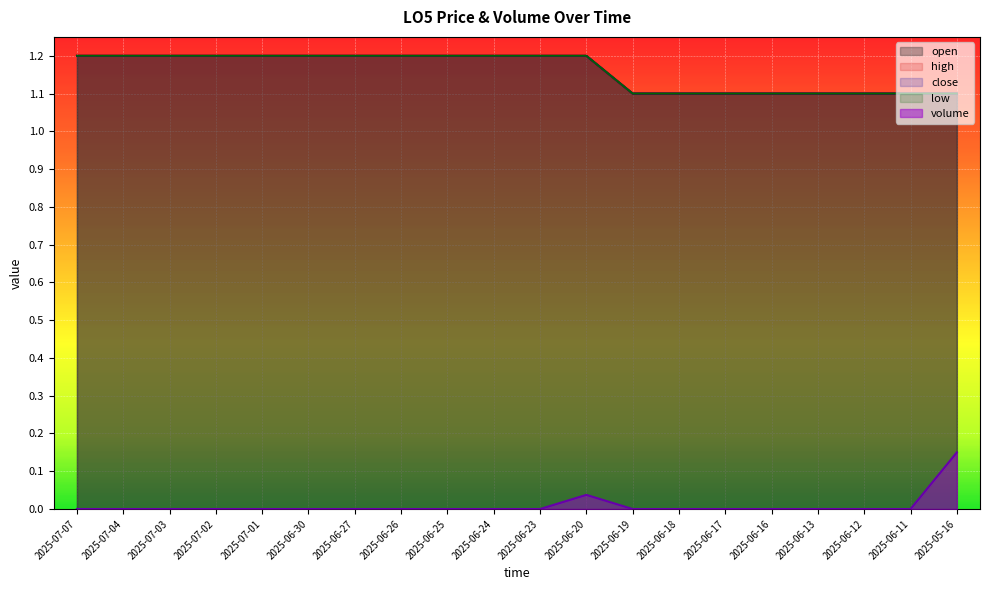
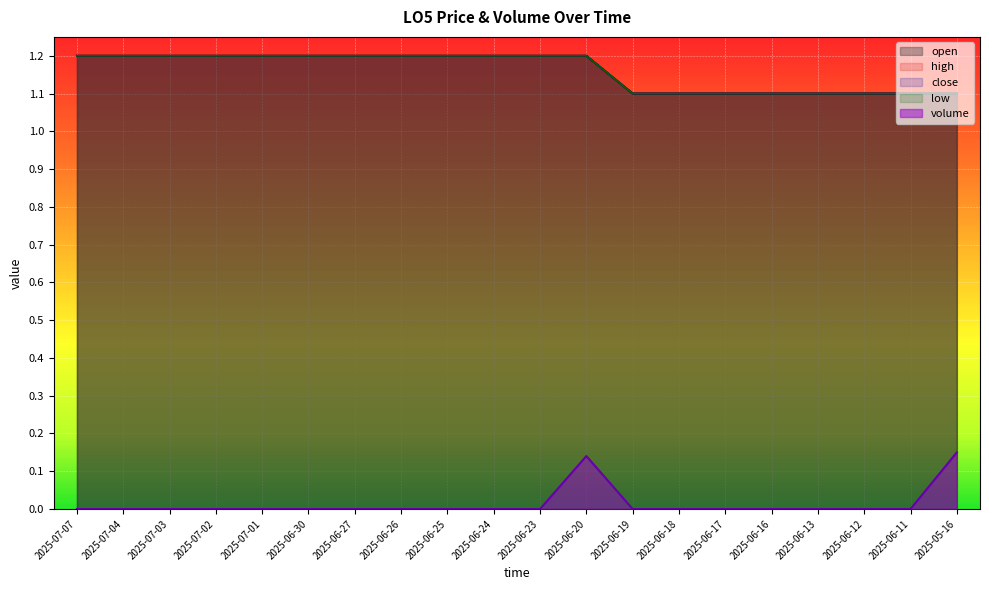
volume, 2025-06-20: 0.04 -> 0.14
